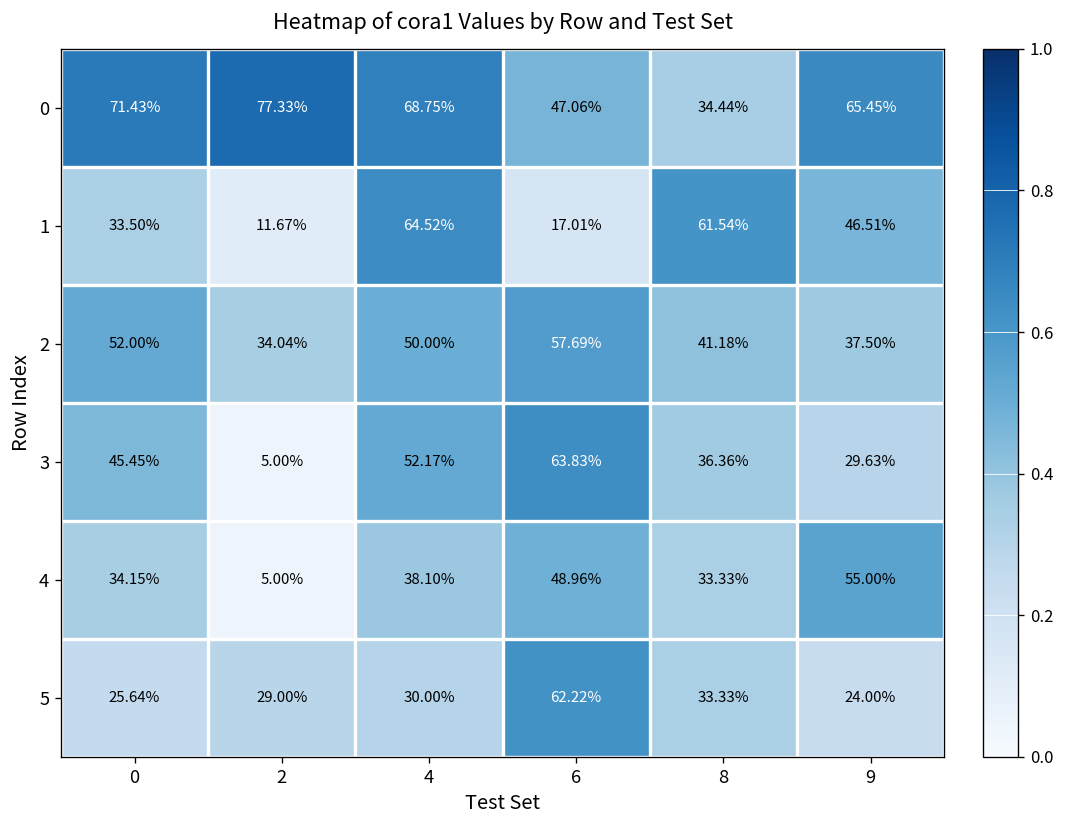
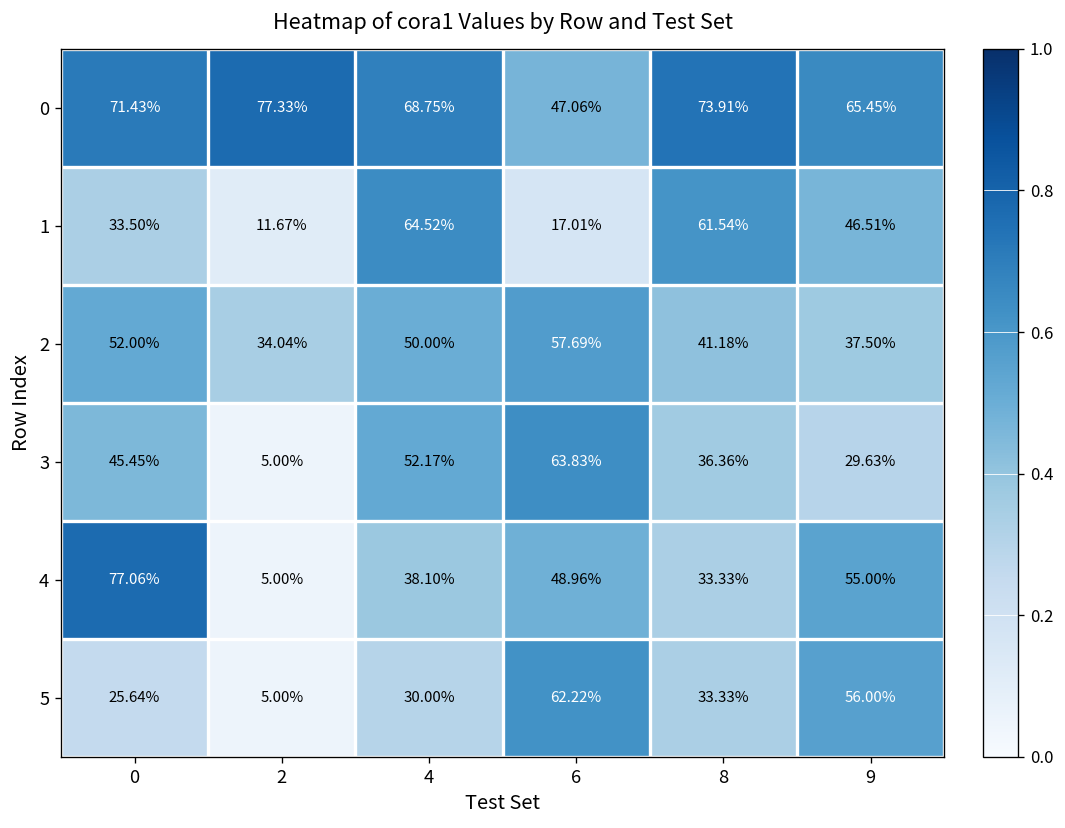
0, 8: 34.44% -> 73.91%
4, 0: 34.15% -> 77.06%
5, 2: 29.00% -> 5.00%
5, 9: 24.00% -> 56.00%
